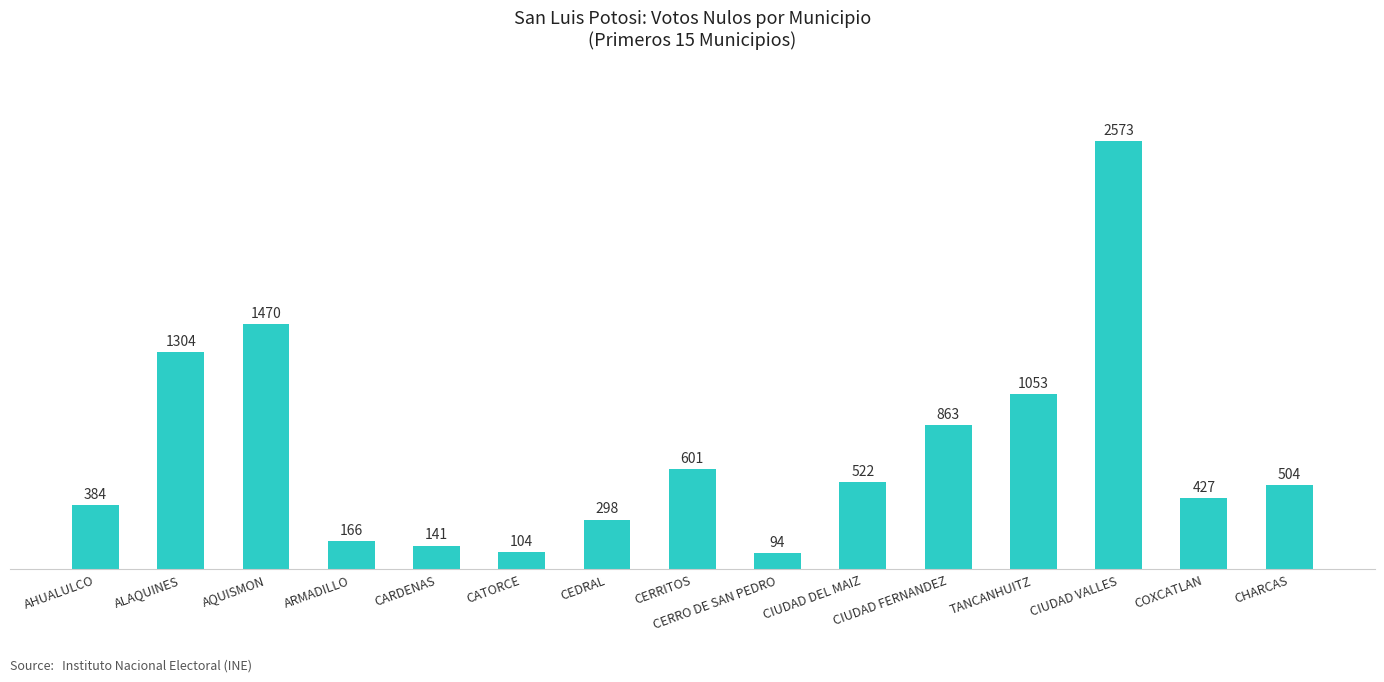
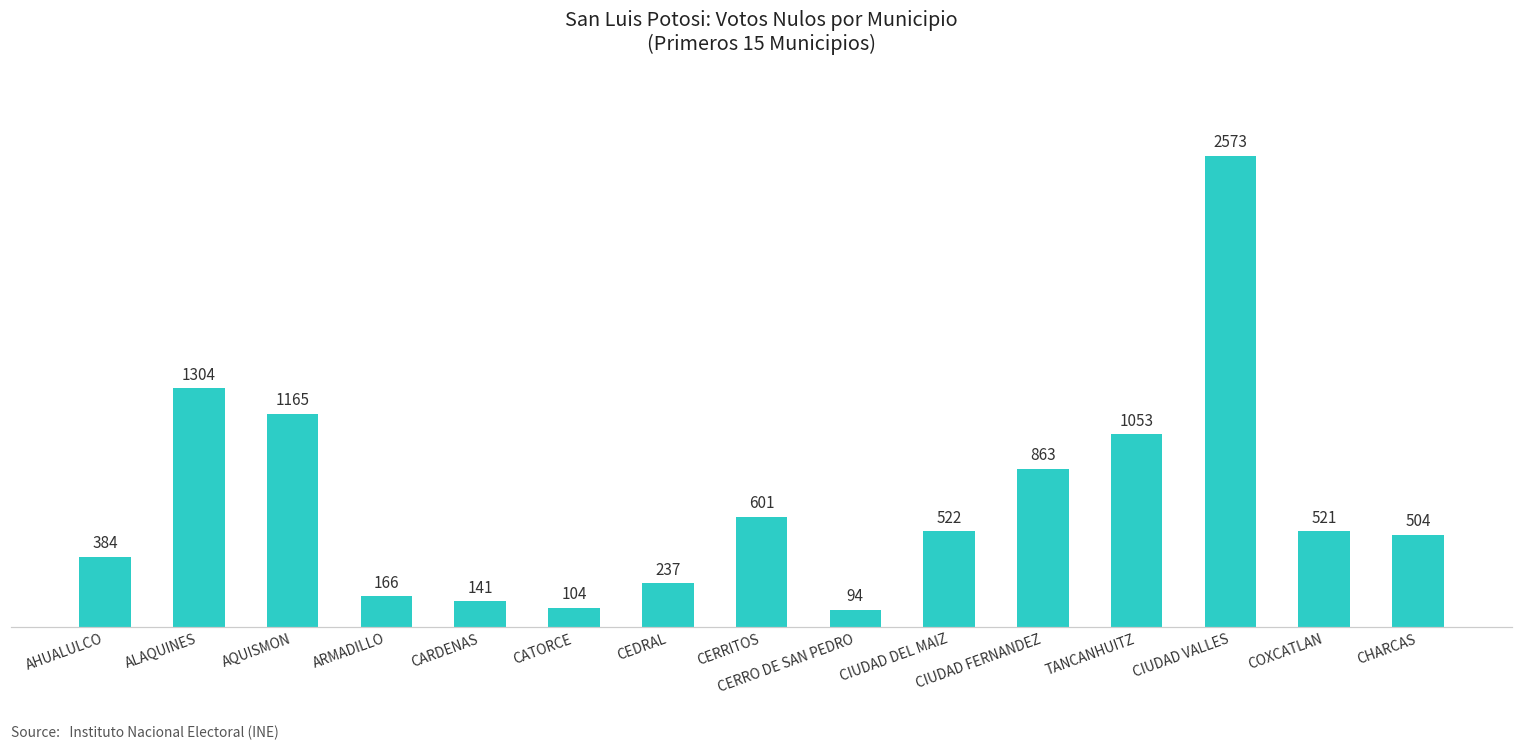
AQUISMON: 1470 -> 1165
CEDRAL: 298 -> 237
COXCATLAN: 427 -> 521
